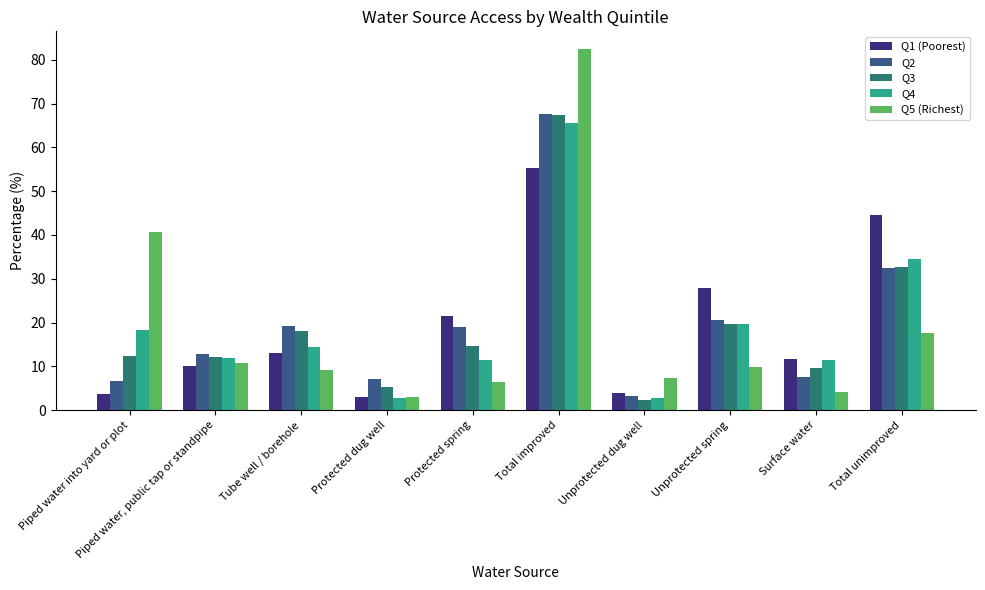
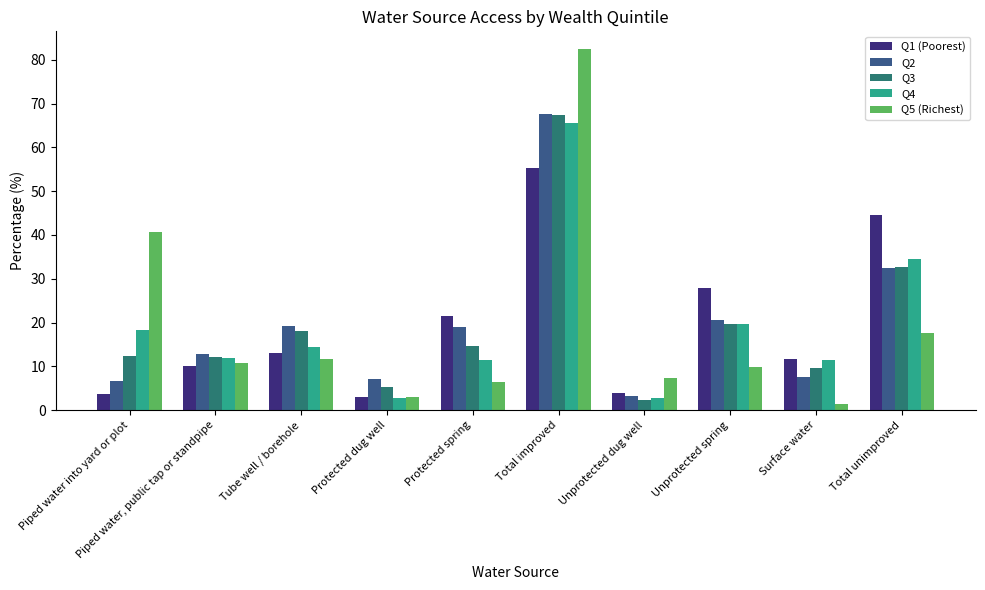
Q5 (Richest), Tube well / borehole: 9 -> 12
Q5 (Richest), Surface water: 4 -> 1
